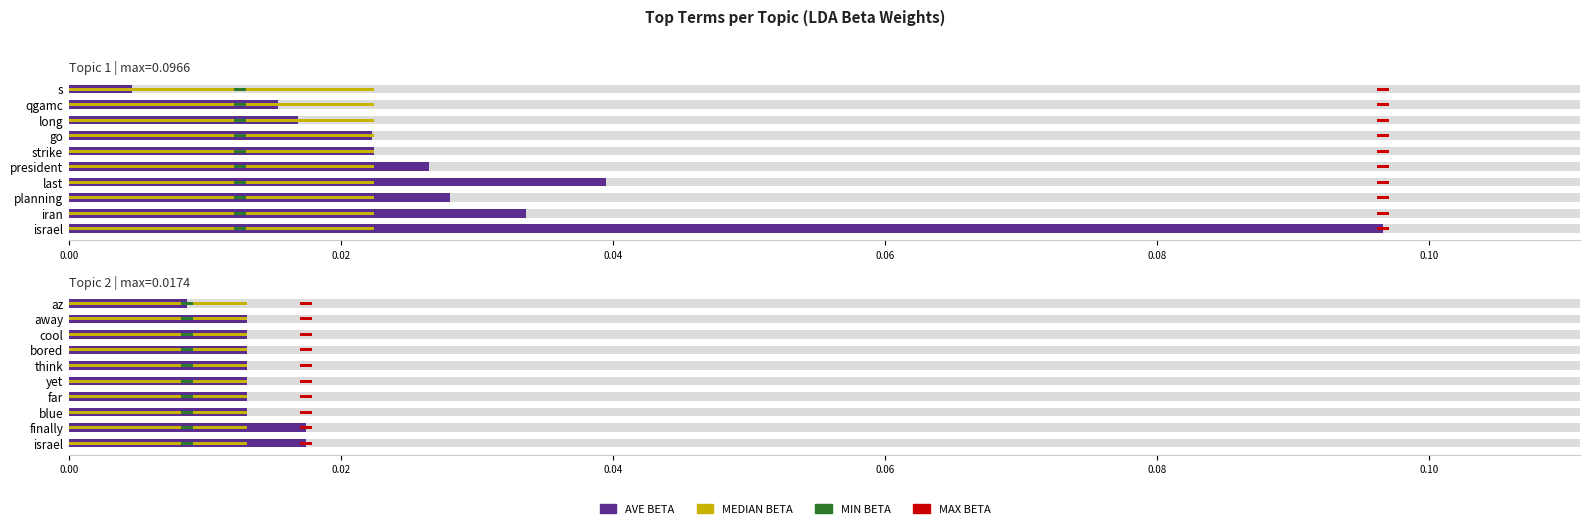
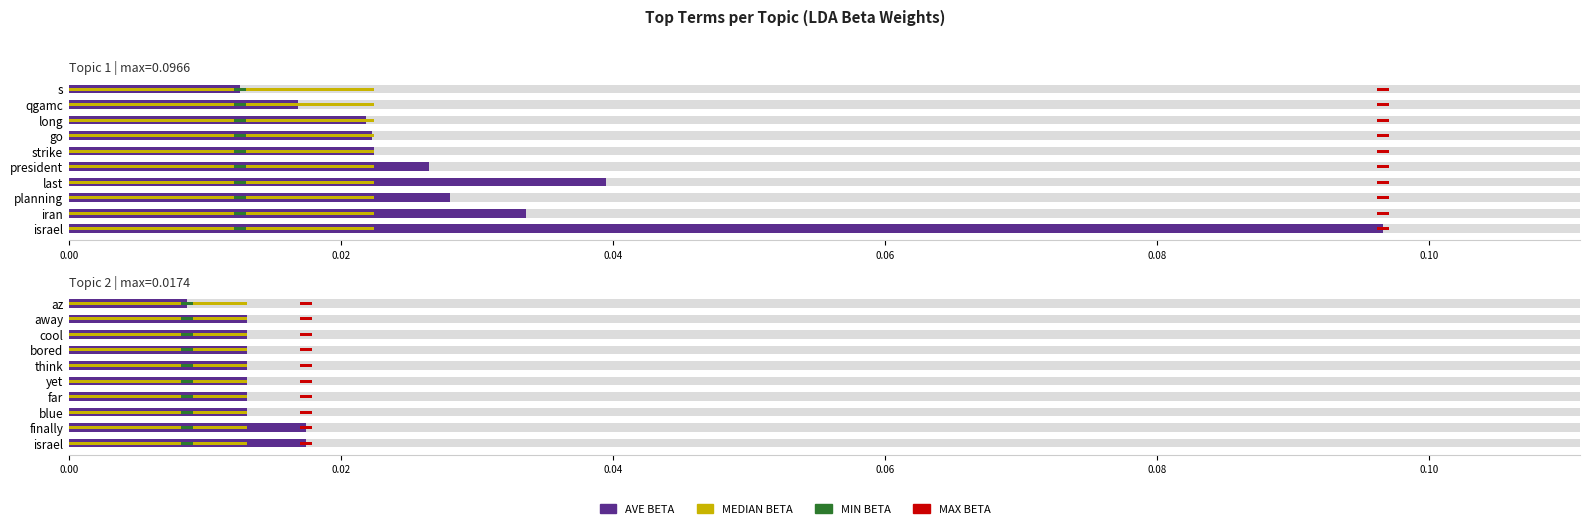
Topic 1 | max=0.0966, AVE BETA, s: 0.0047 -> 0.0126
Topic 1 | max=0.0966, AVE BETA, qgamc: 0.0154 -> 0.0168
Topic 1 | max=0.0966, AVE BETA, long: 0.0168 -> 0.0219
